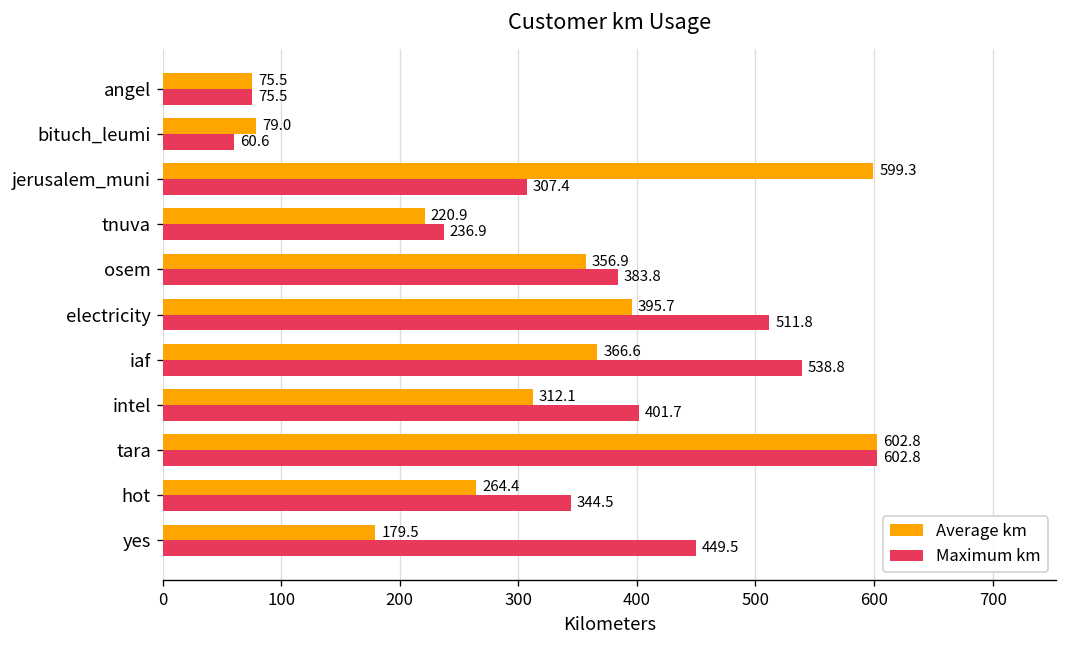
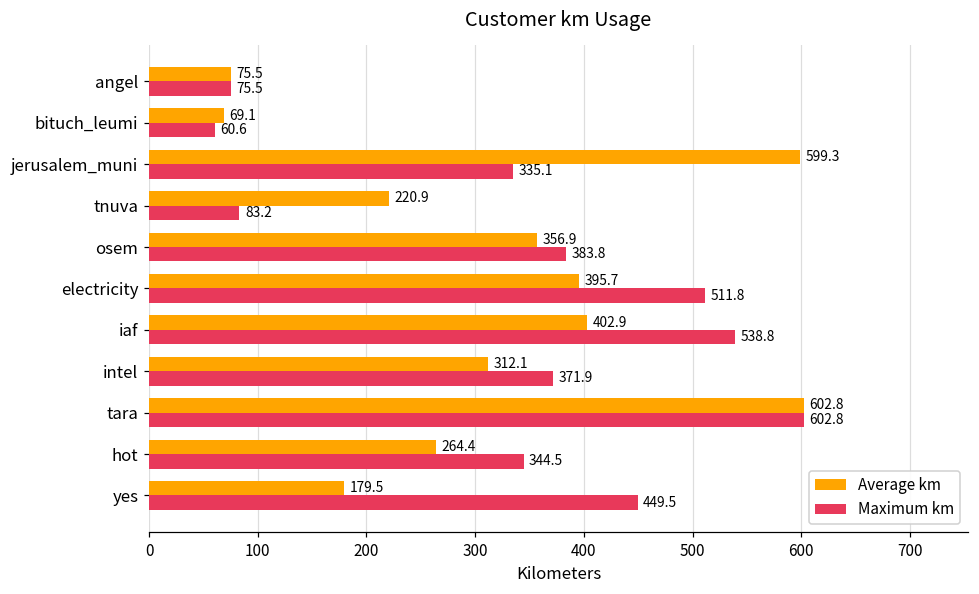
Average km, bituch_leumi: 79.0 -> 69.1
Maximum km, jerusalem_muni: 307.4 -> 335.1
Maximum km, tnuva: 236.9 -> 83.2
Average km, iaf: 366.6 -> 402.9
Maximum km, intel: 401.7 -> 371.9
